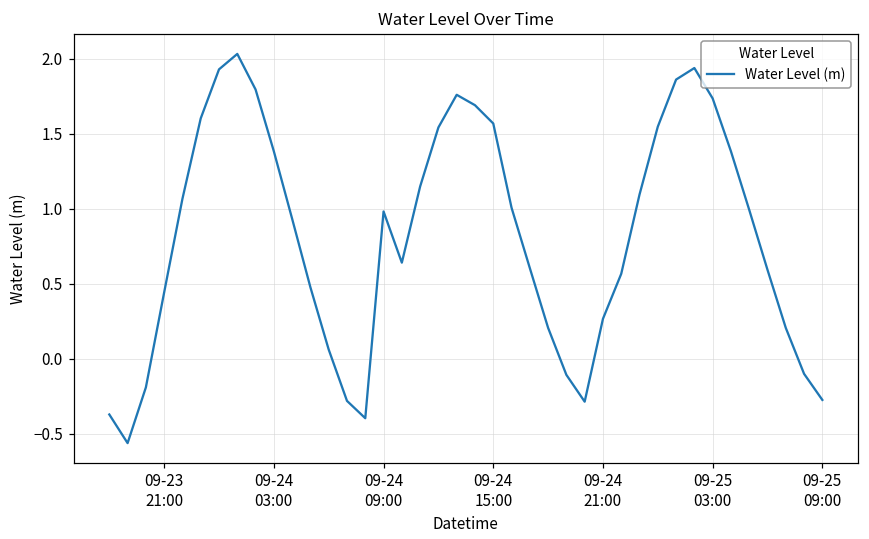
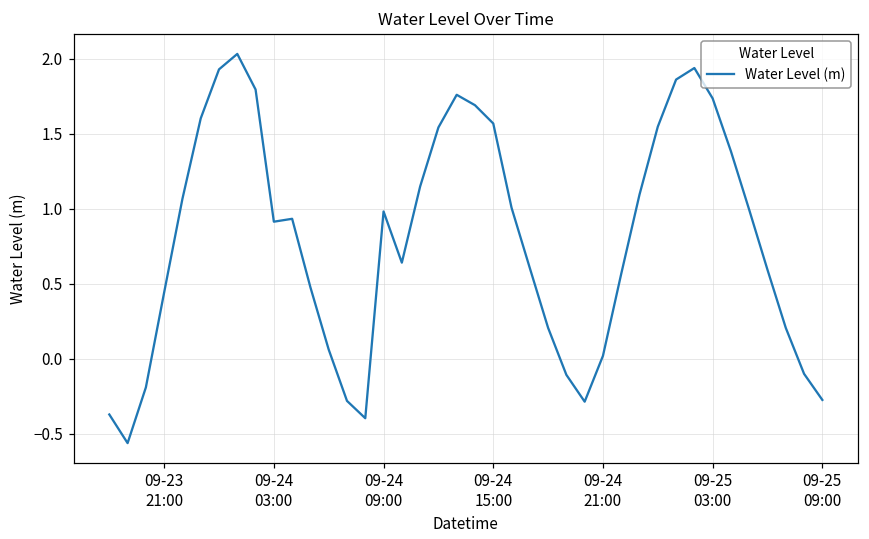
09-24 03:00: 1.38 -> 0.91
09-24 21:00: 0.27 -> 0.02
